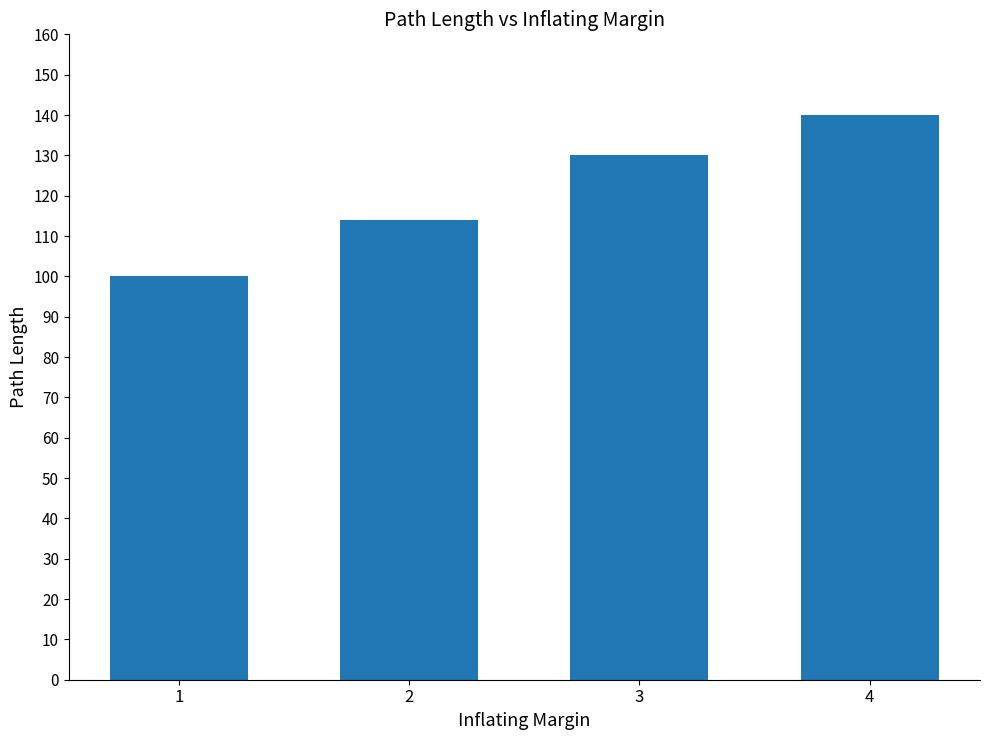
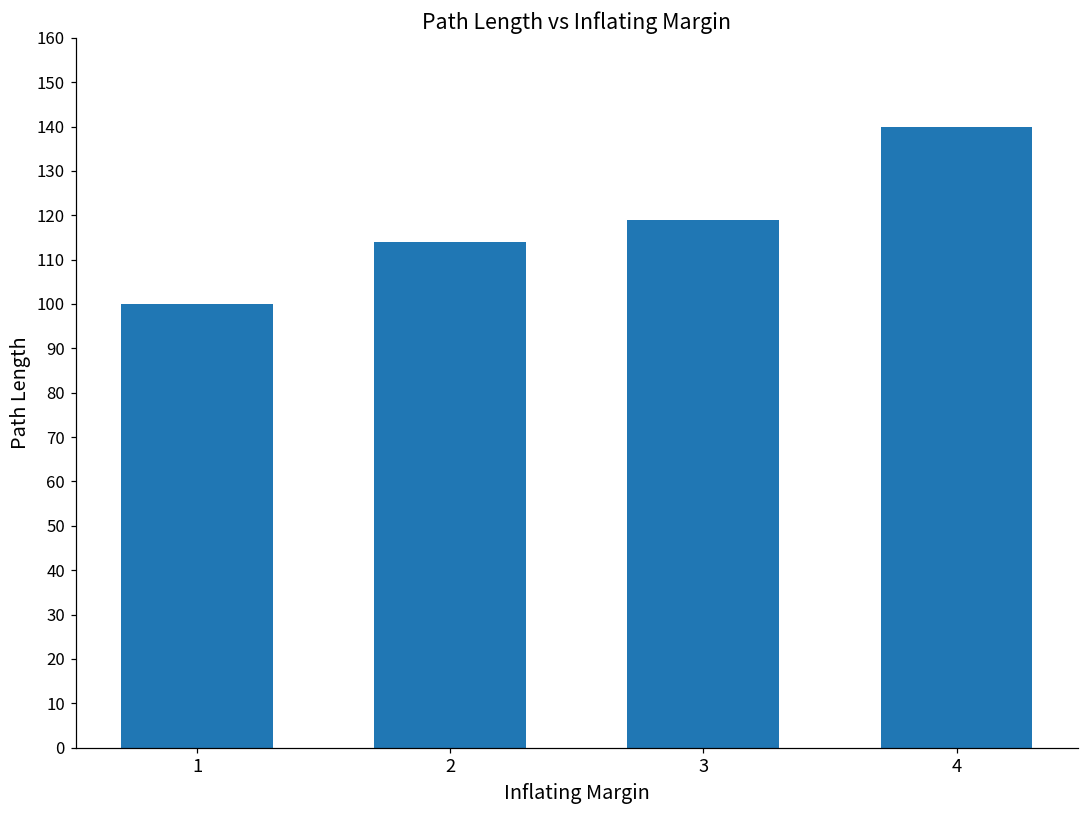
3: 130 -> 119
